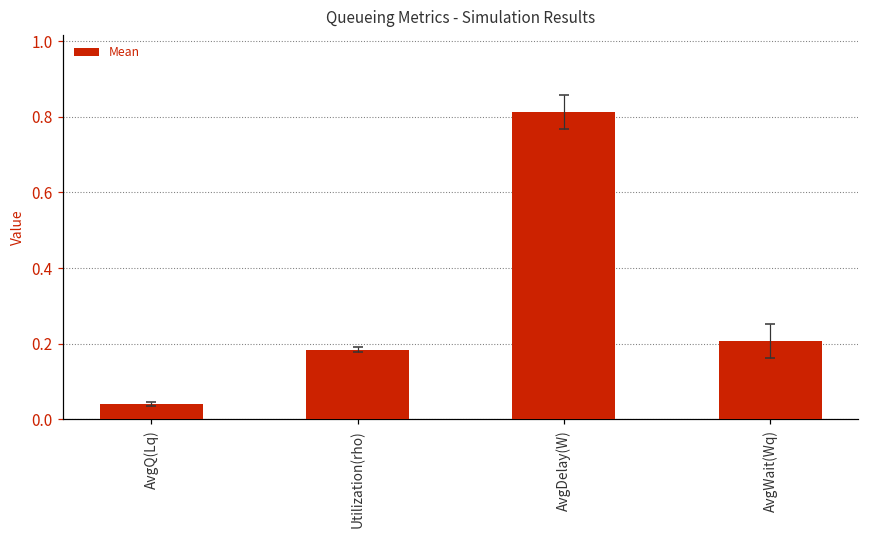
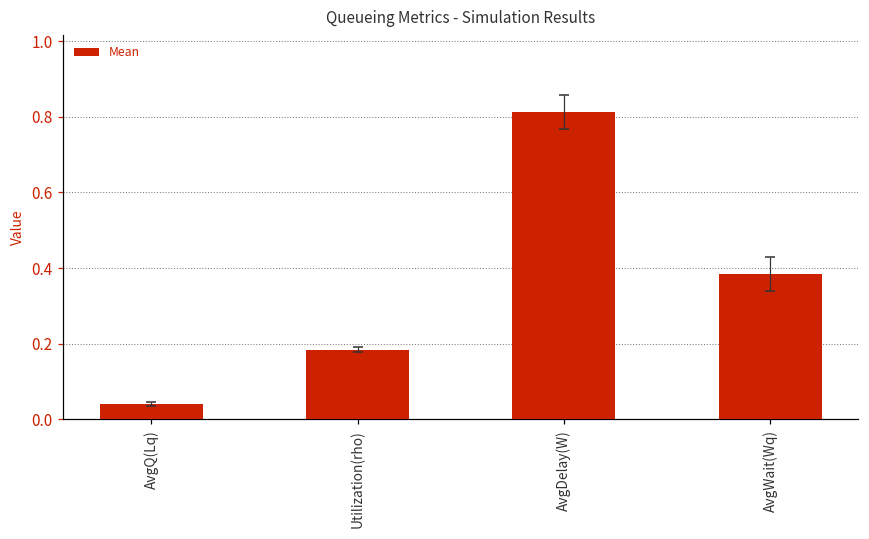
Mean, AvgWait(Wq): 0.21 -> 0.38
